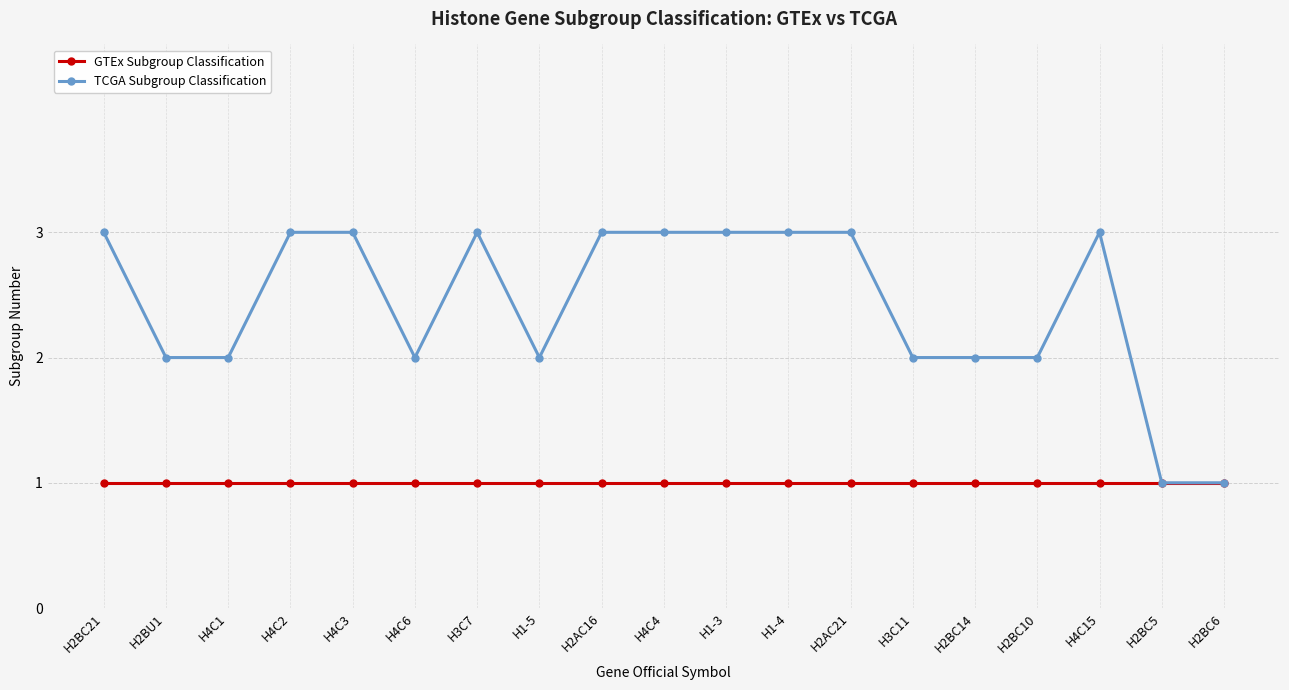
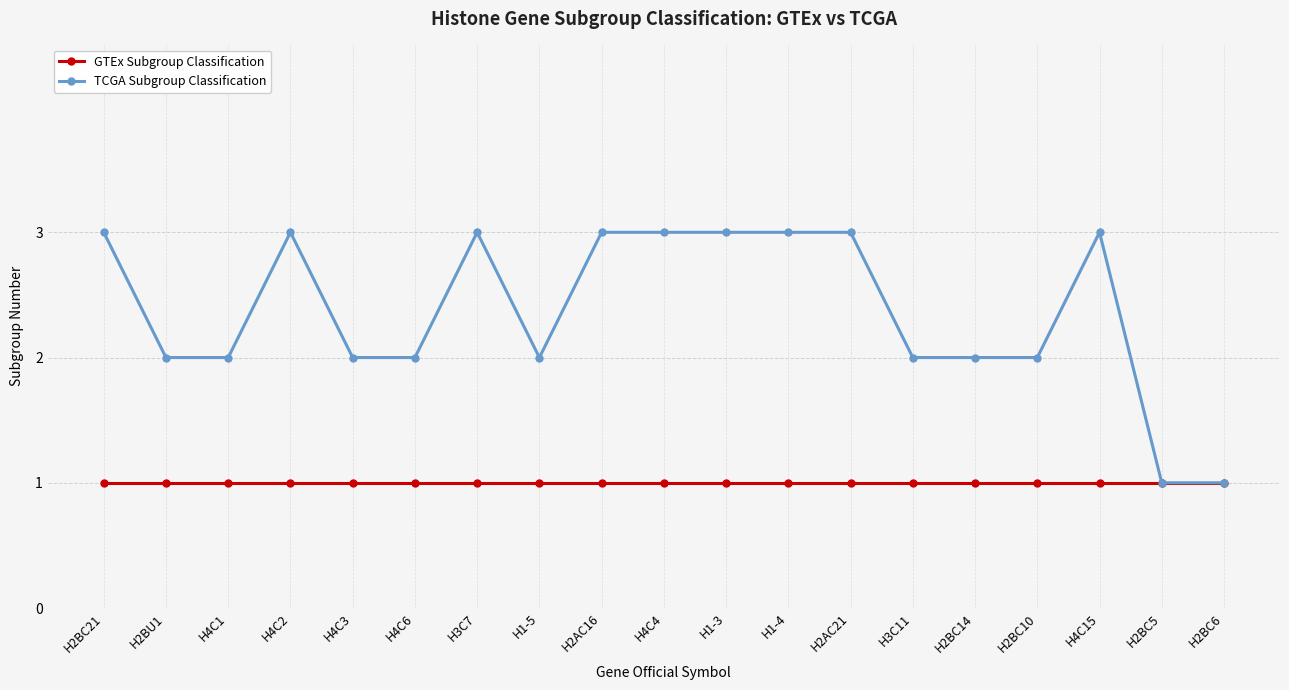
TCGA Subgroup Classification, H4C3: 3 -> 2
